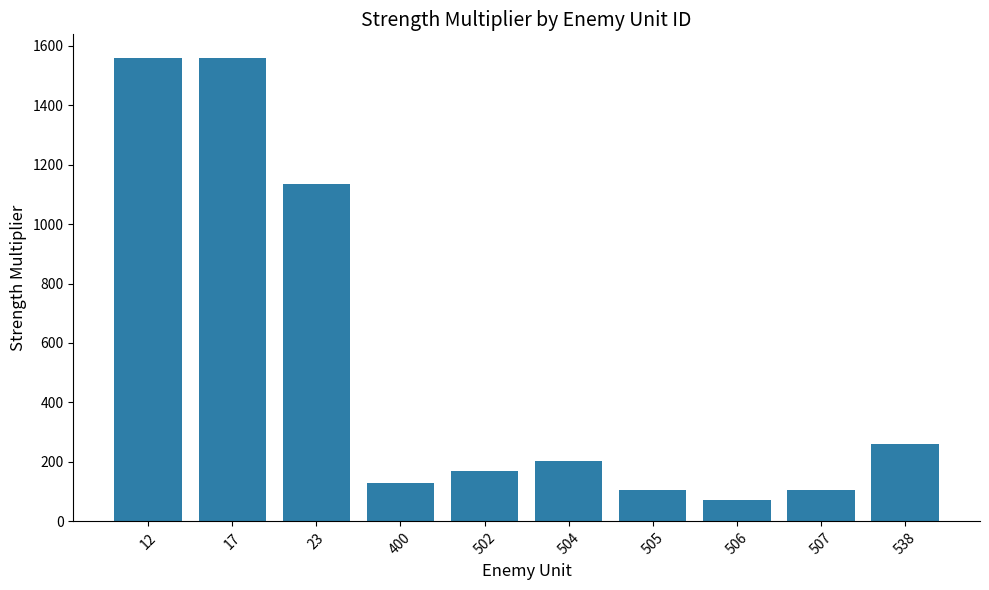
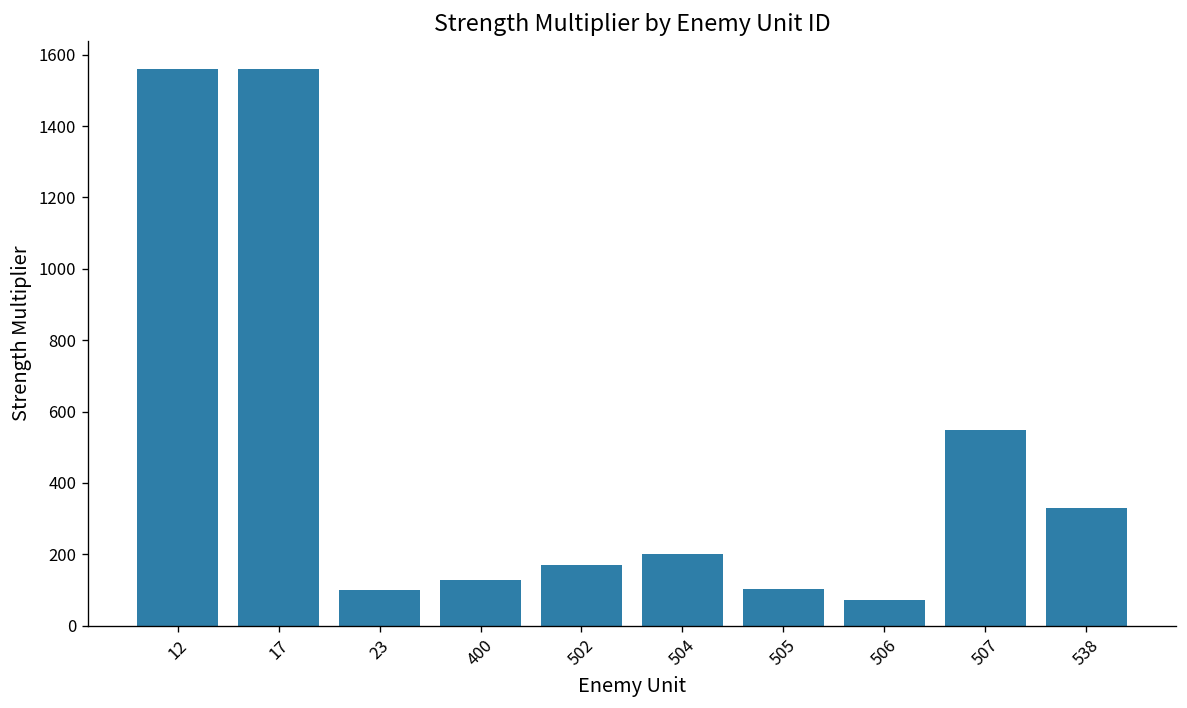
23: 1130 -> 100
507: 100 -> 550
538: 260 -> 330
